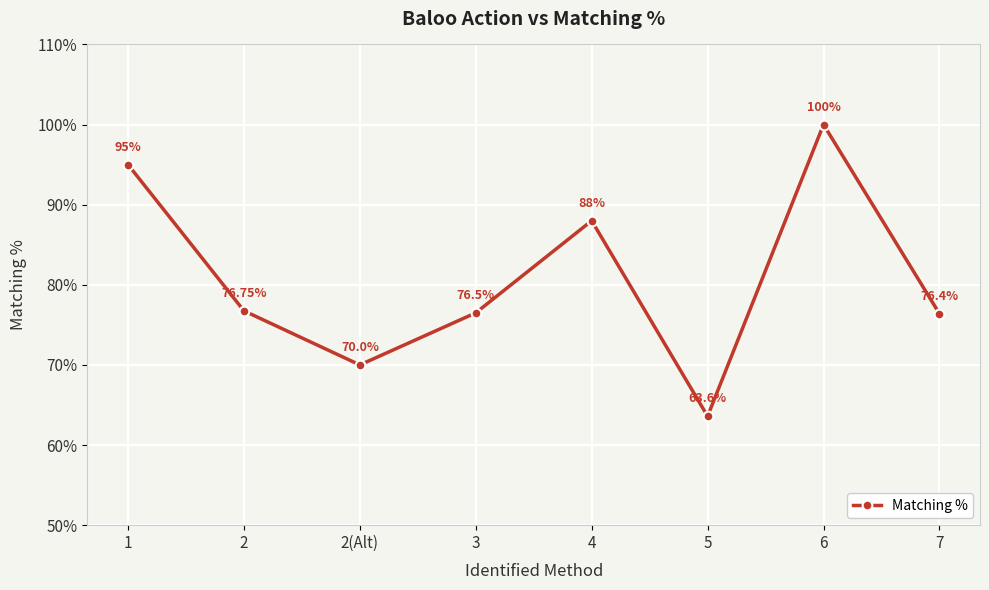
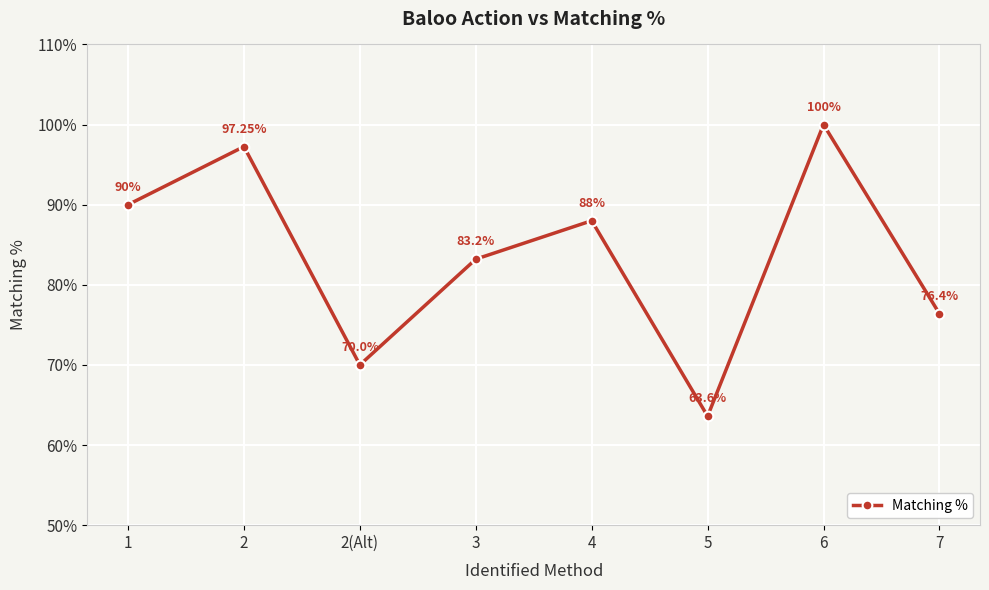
1: 95% -> 90%
2: 76.75% -> 97.25%
3: 76.5% -> 83.2%
